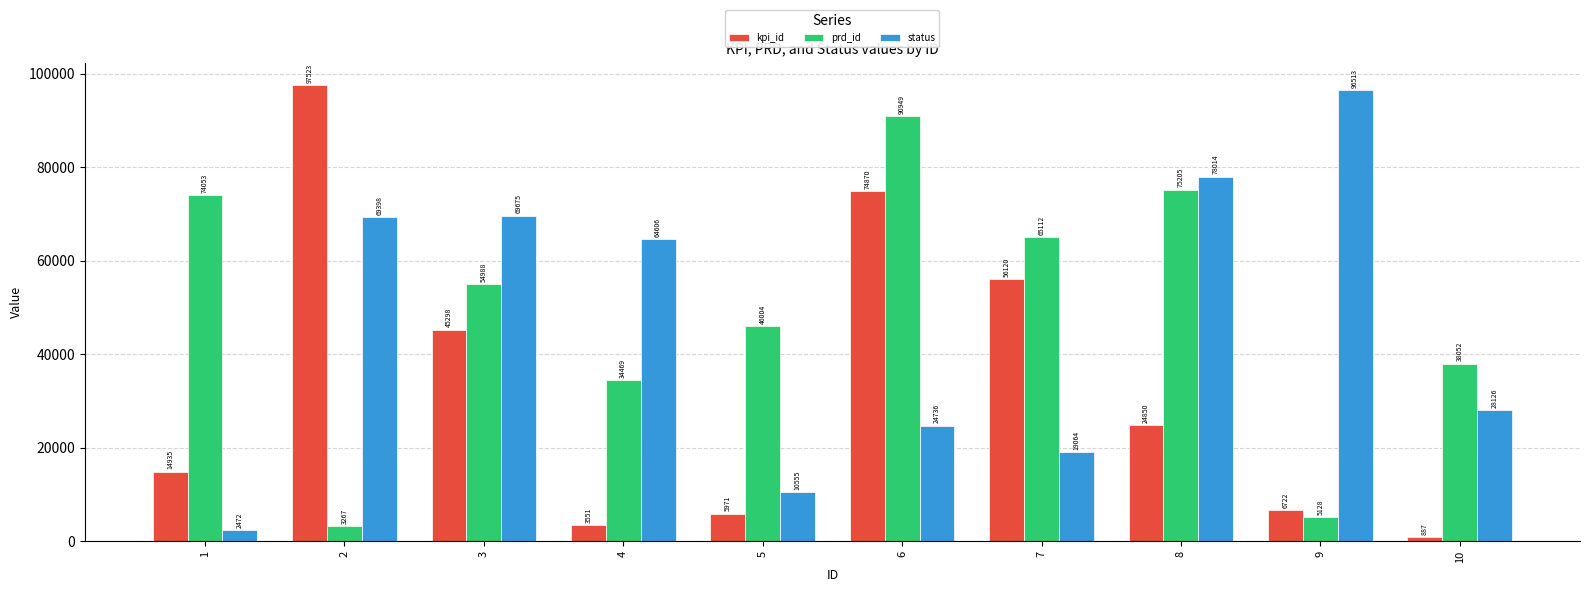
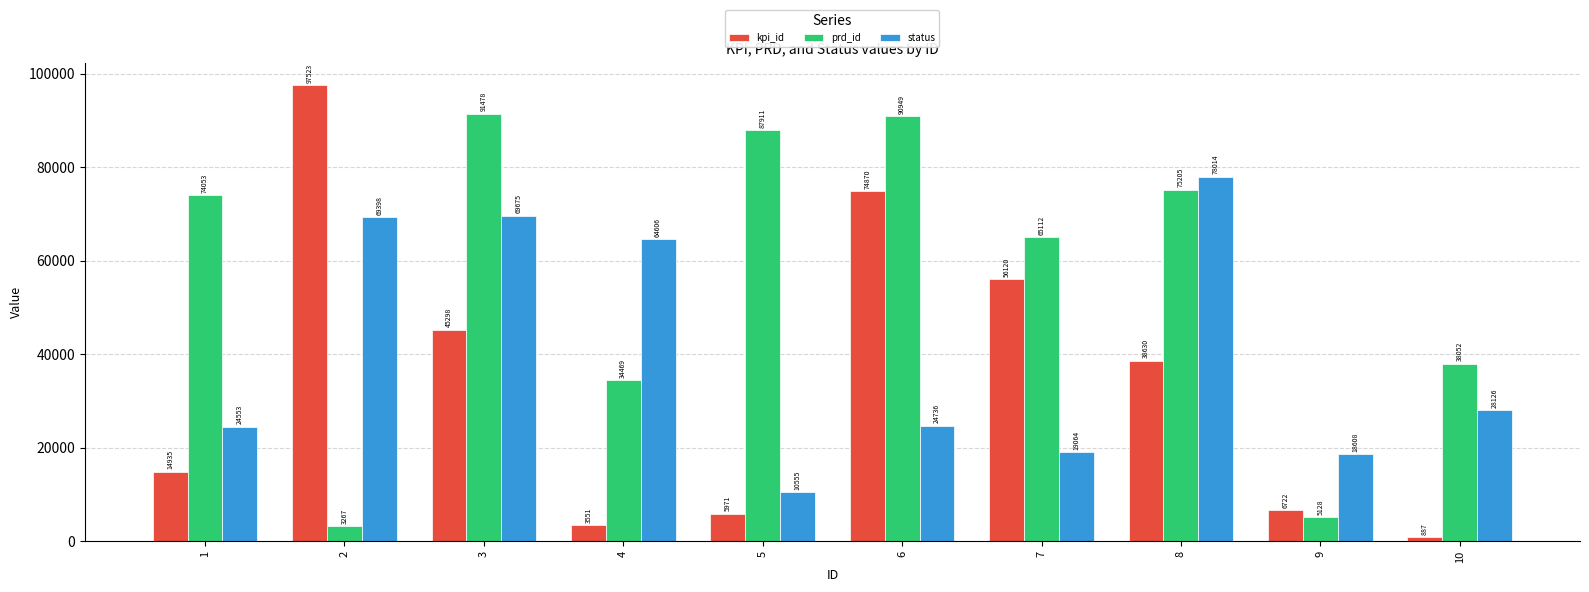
status, 1: 2472 -> 24553
prd_id, 3: 54988 -> 91478
prd_id, 5: 46004 -> 87911
kpi_id, 8: 24850 -> 38630
status, 9: 96513 -> 18608
